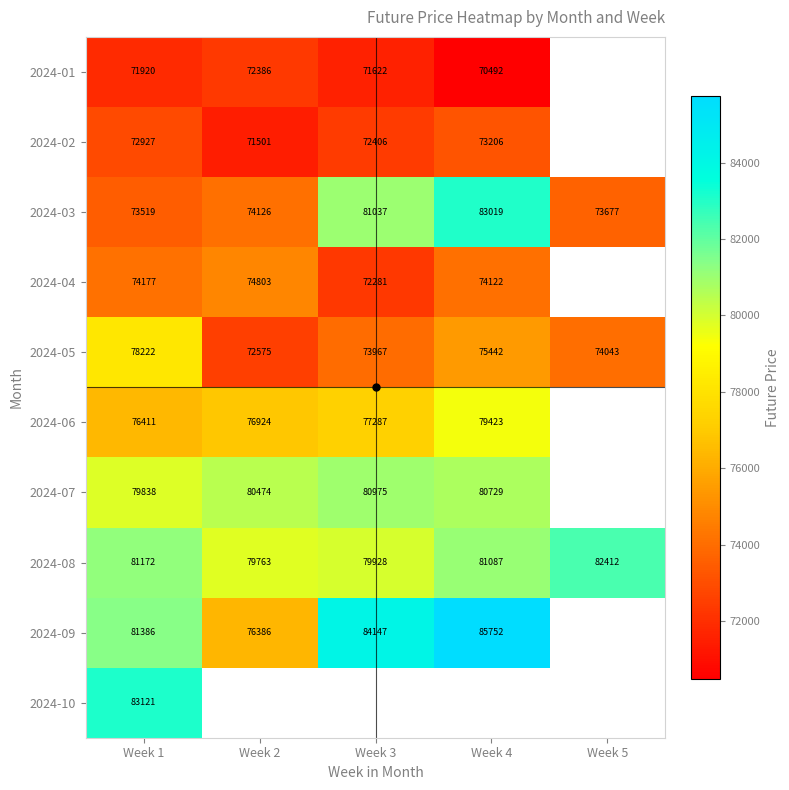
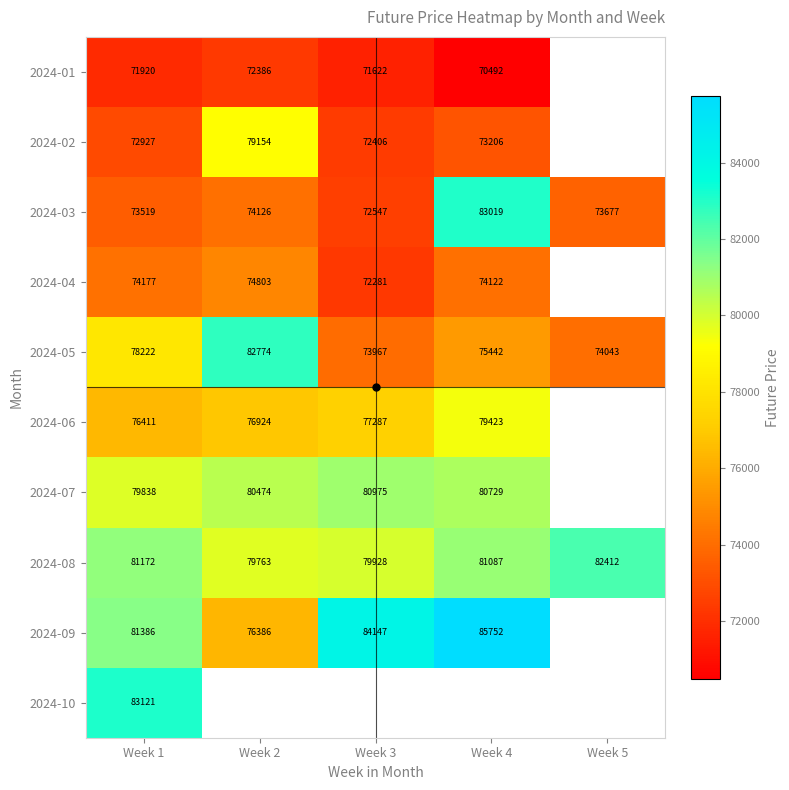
2024-02, Week 2: 71501 -> 79154
2024-03, Week 3: 81037 -> 72547
2024-05, Week 2: 72575 -> 82774
